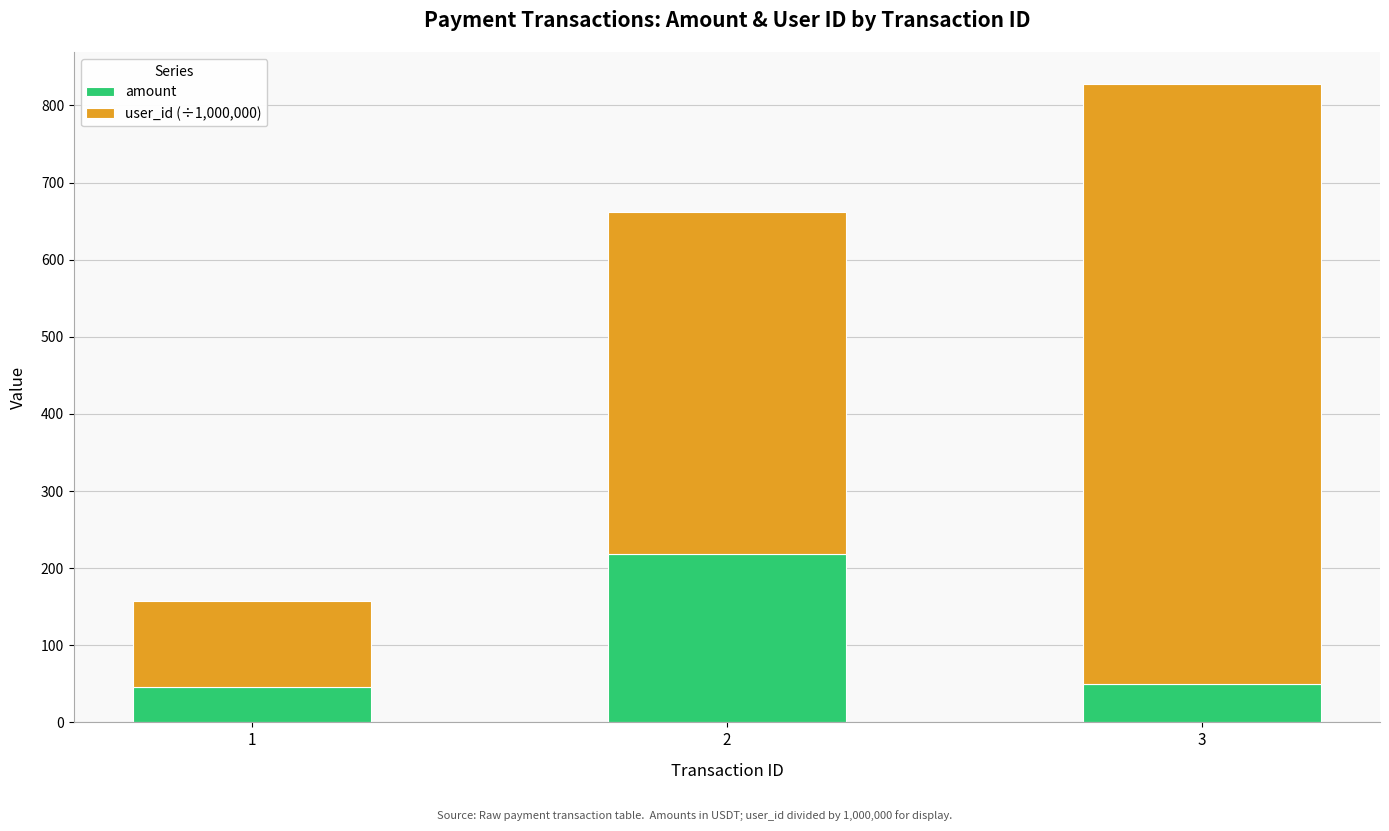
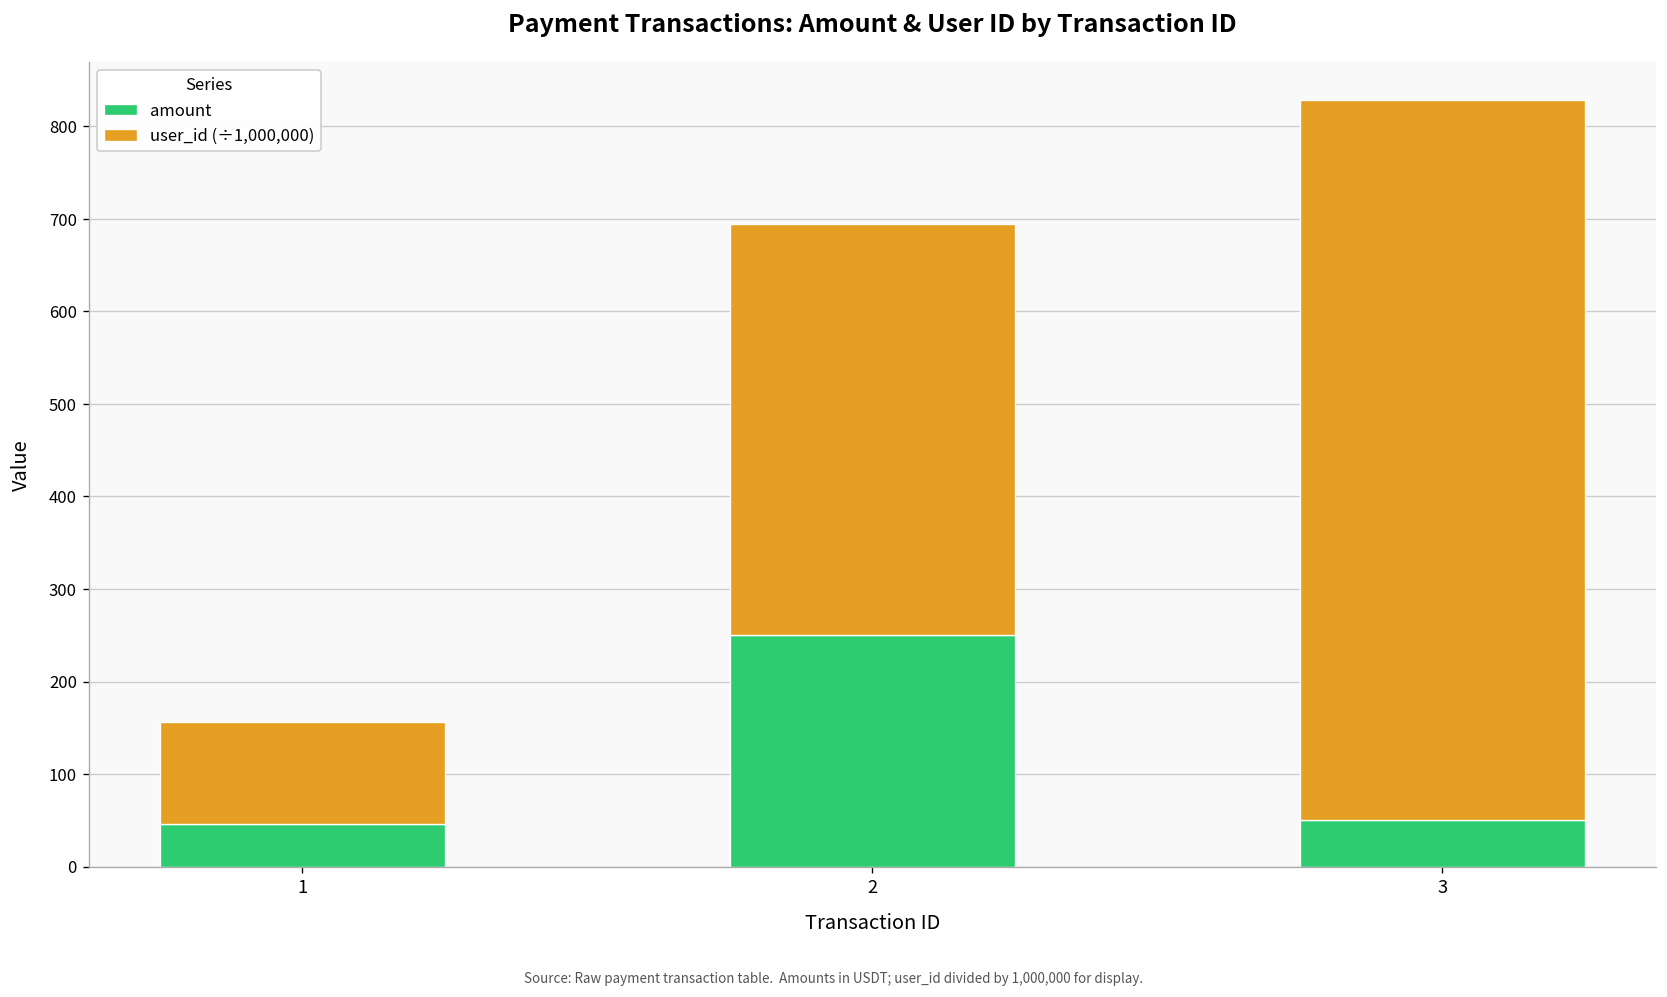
amount, 2: 220 -> 250
